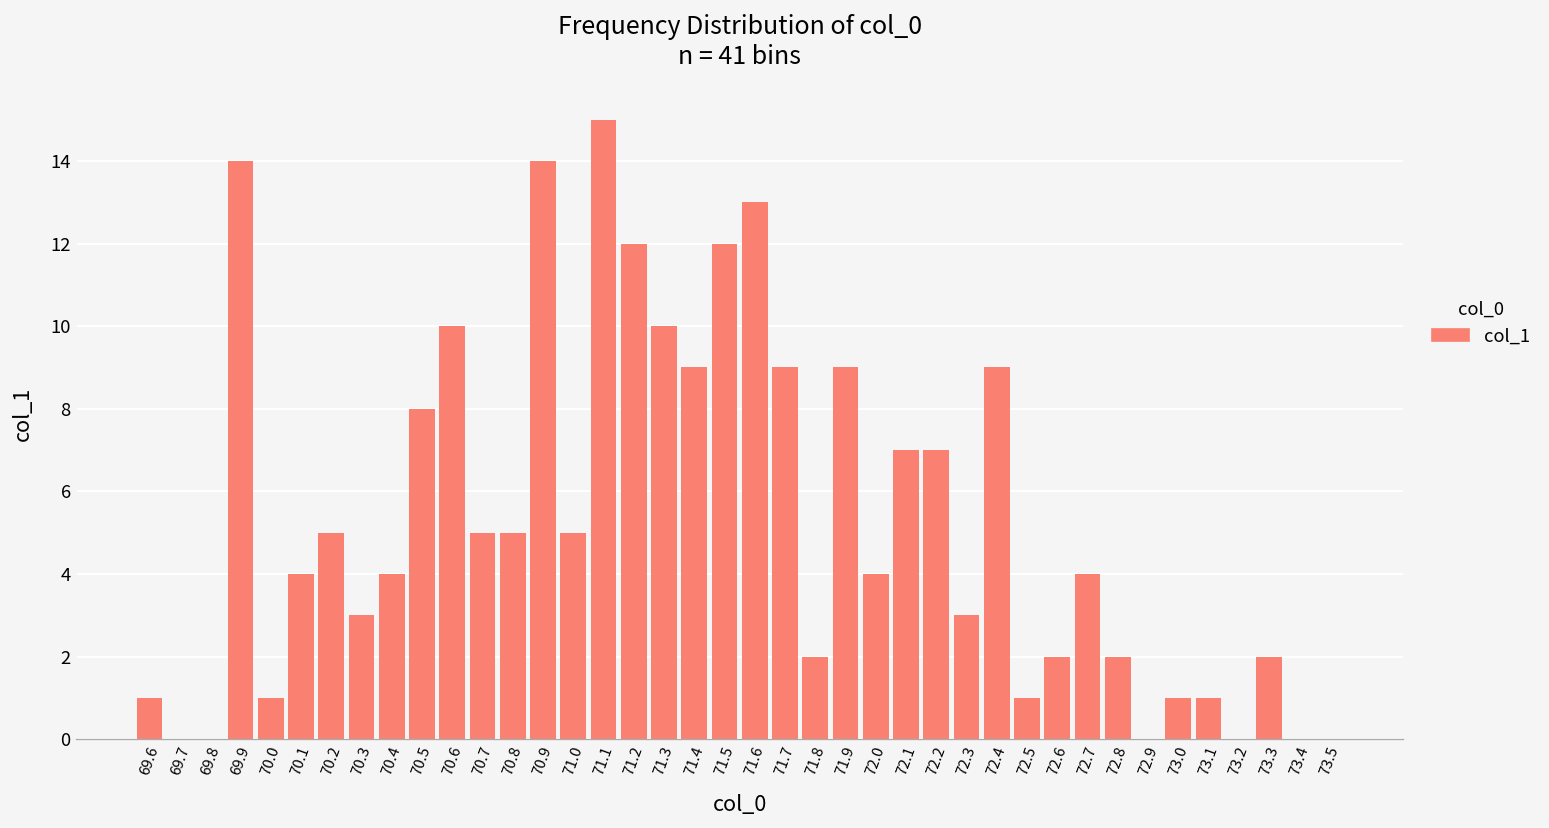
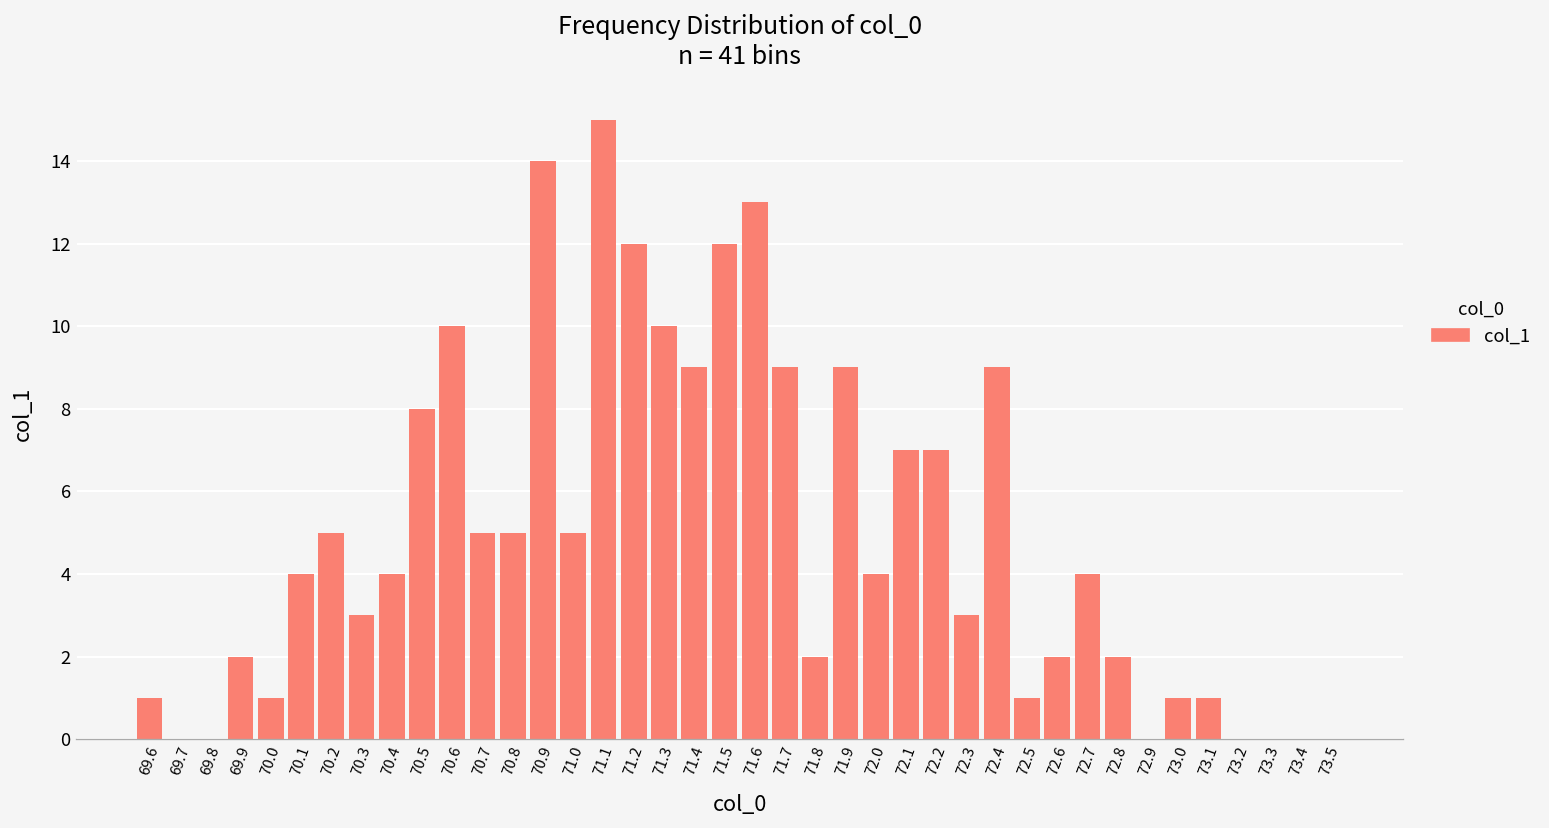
69.9: 14 -> 2
73.3: 2 -> 0
